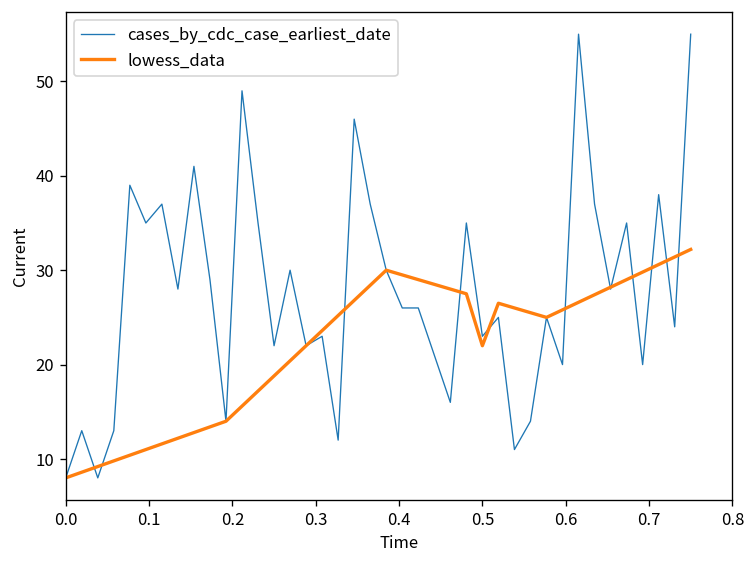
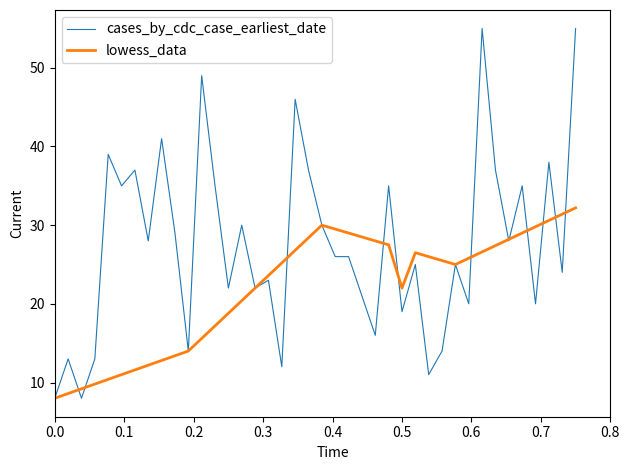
cases_by_cdc_case_earliest_date, 0.5: 23 -> 19
